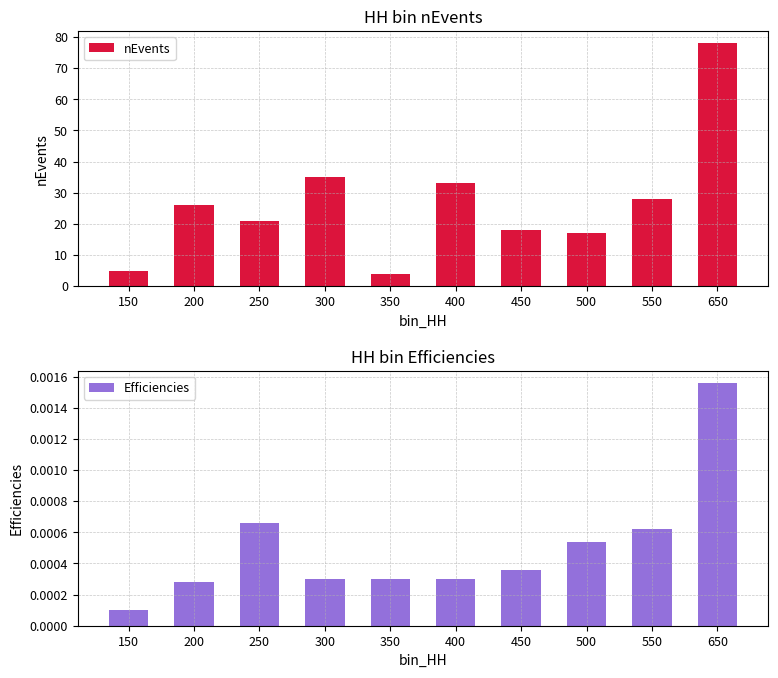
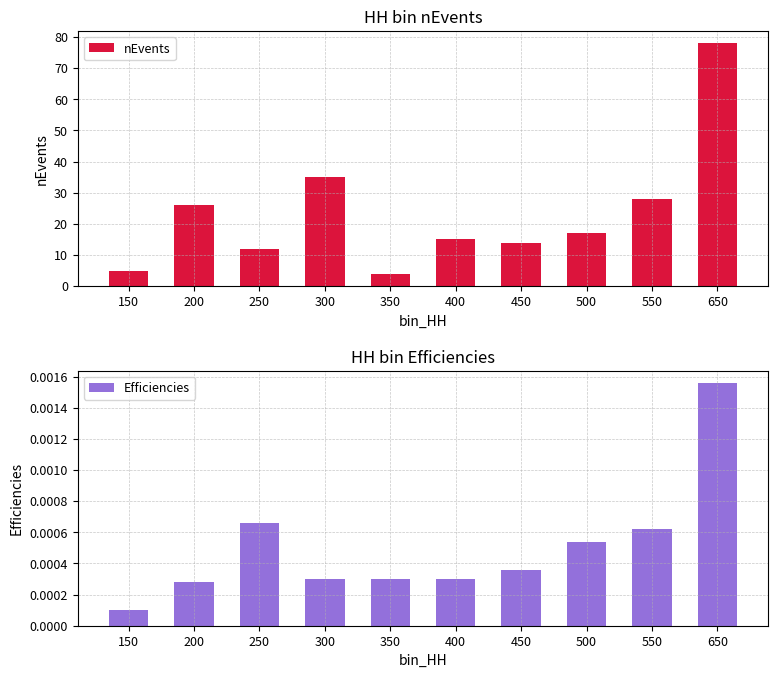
HH bin nEvents, 250: 21 -> 12
HH bin nEvents, 400: 33 -> 15
HH bin nEvents, 450: 18 -> 14
